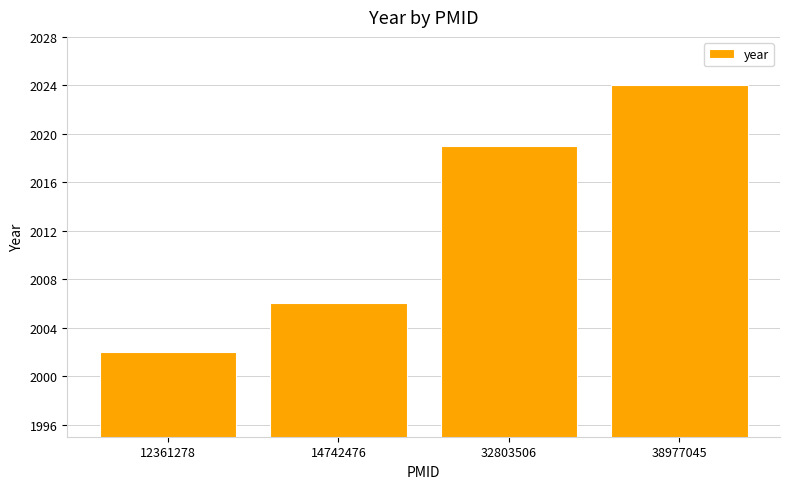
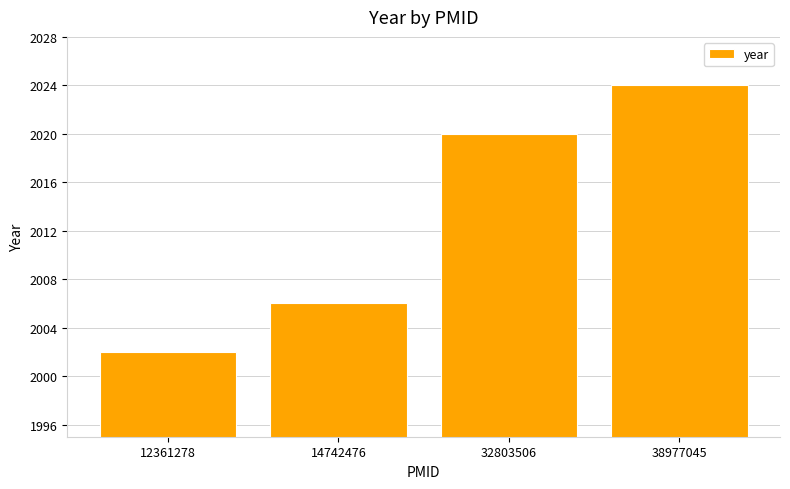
32803506: 2019 -> 2020
